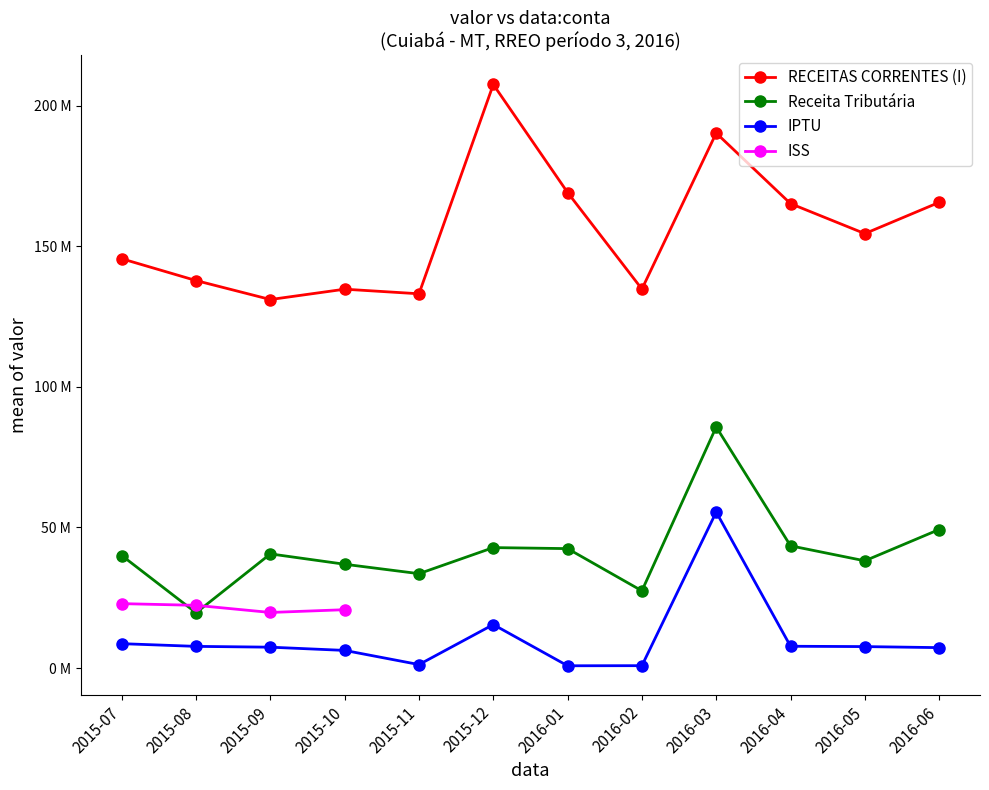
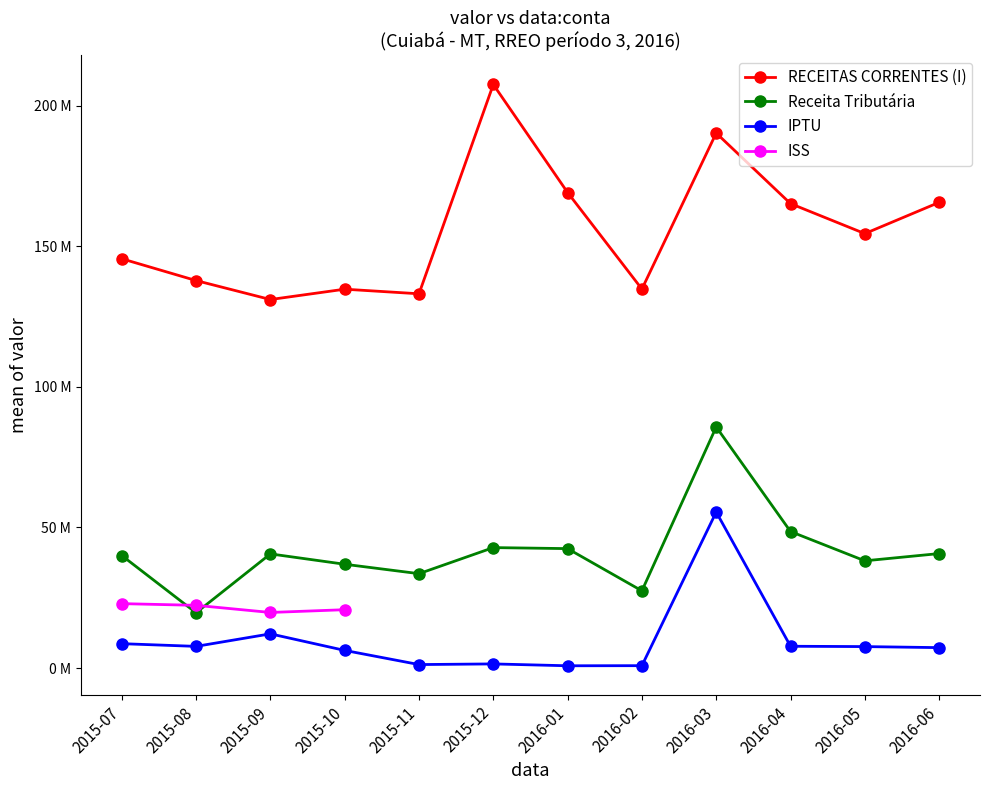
IPTU, 2015-09: 7000000 -> 12000000
IPTU, 2015-12: 15000000 -> 1000000
Receita Tributária, 2016-04: 43000000 -> 49000000
Receita Tributária, 2016-06: 49000000 -> 41000000
